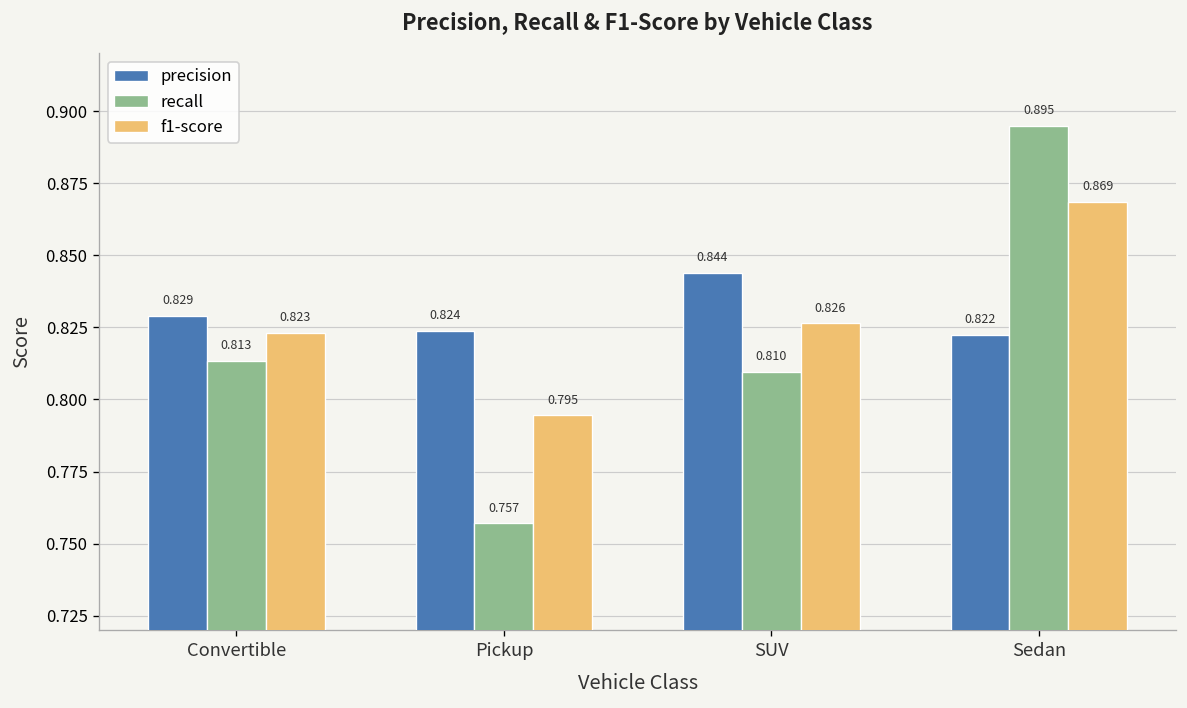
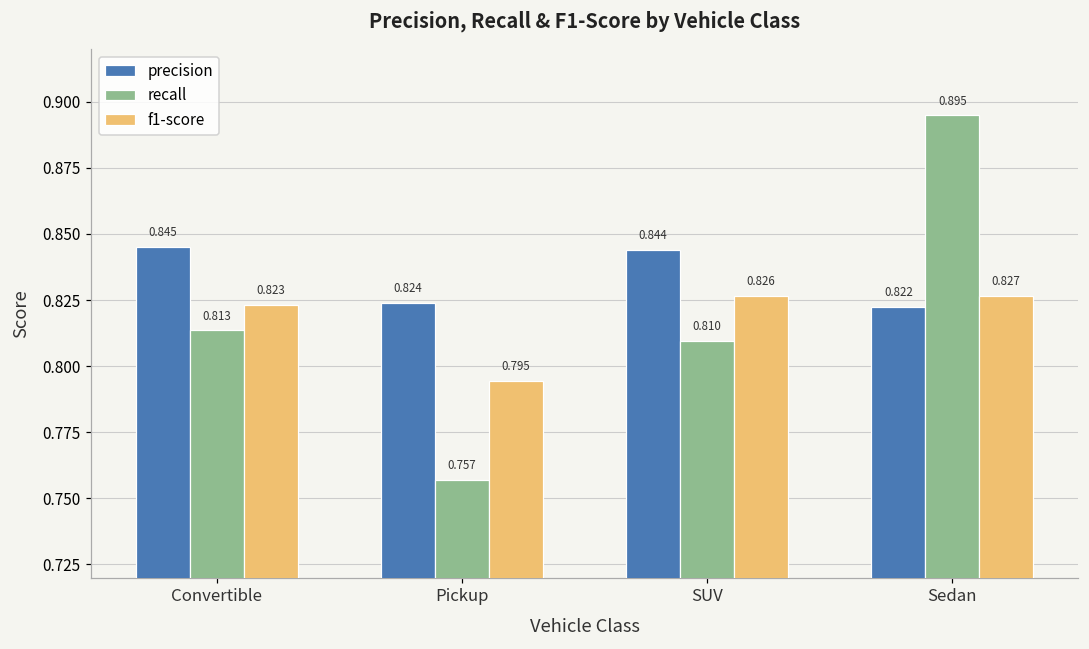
precision, Convertible: 0.829 -> 0.845
f1-score, Sedan: 0.869 -> 0.827
